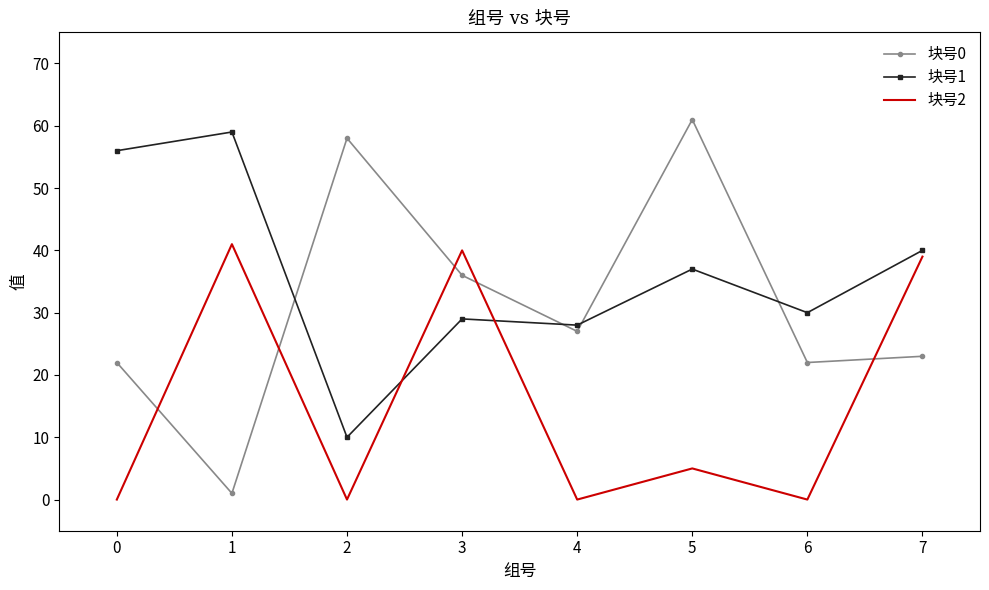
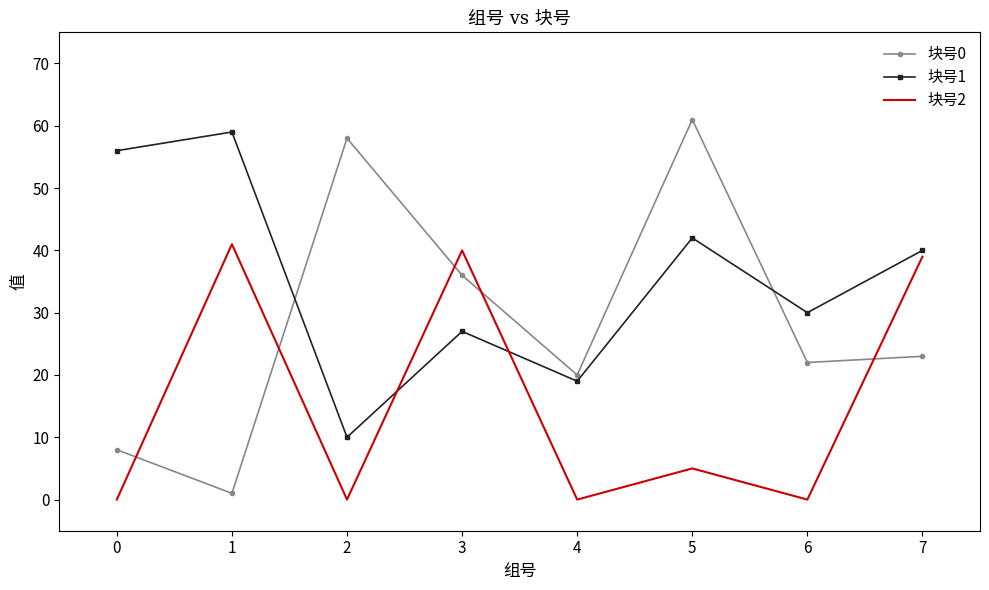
块号0, 0: 22 -> 8
块号1, 3: 29 -> 27
块号0, 4: 27 -> 20
块号1, 4: 28 -> 19
块号1, 5: 37 -> 42
